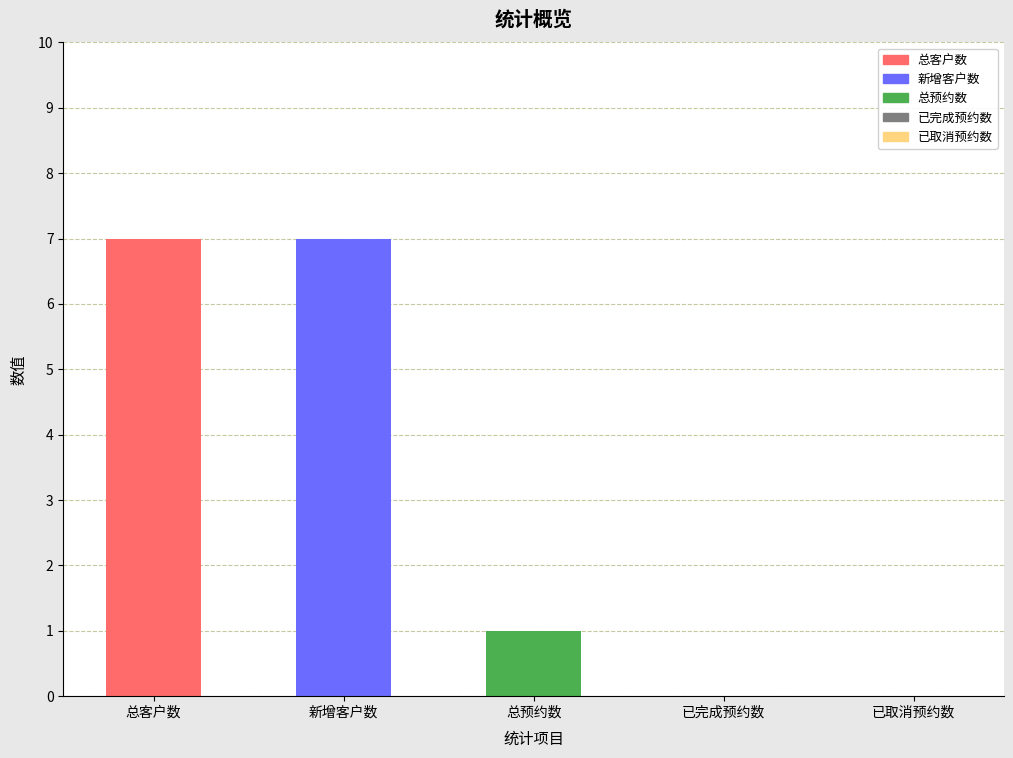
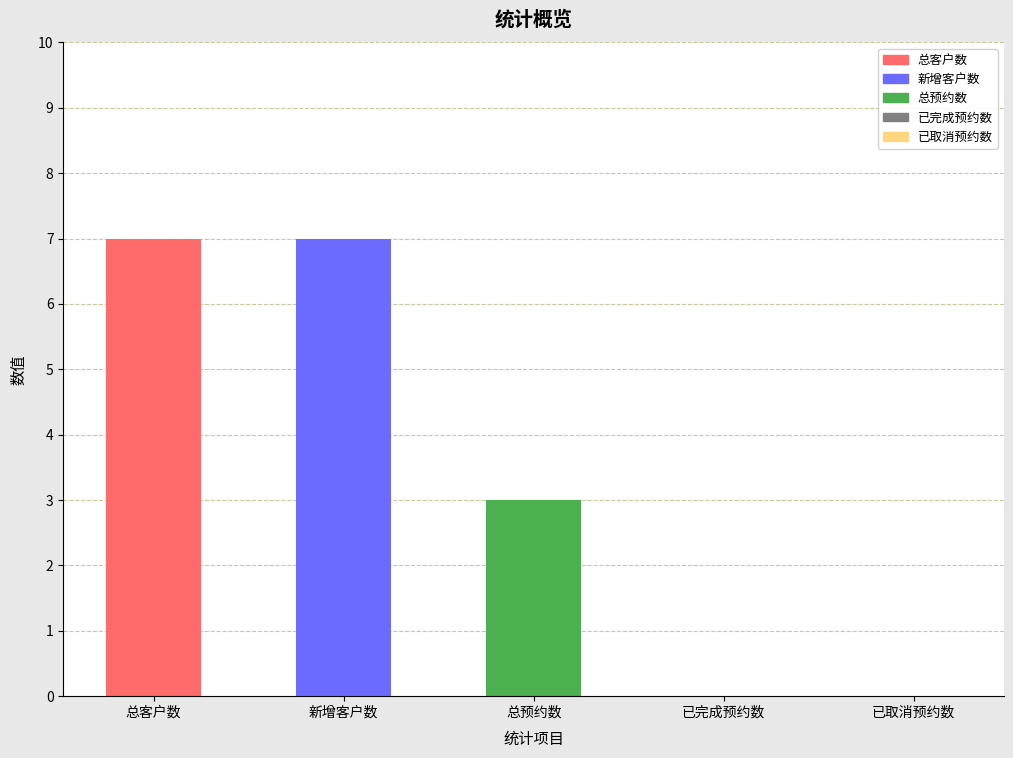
总预约数: 1 -> 3
